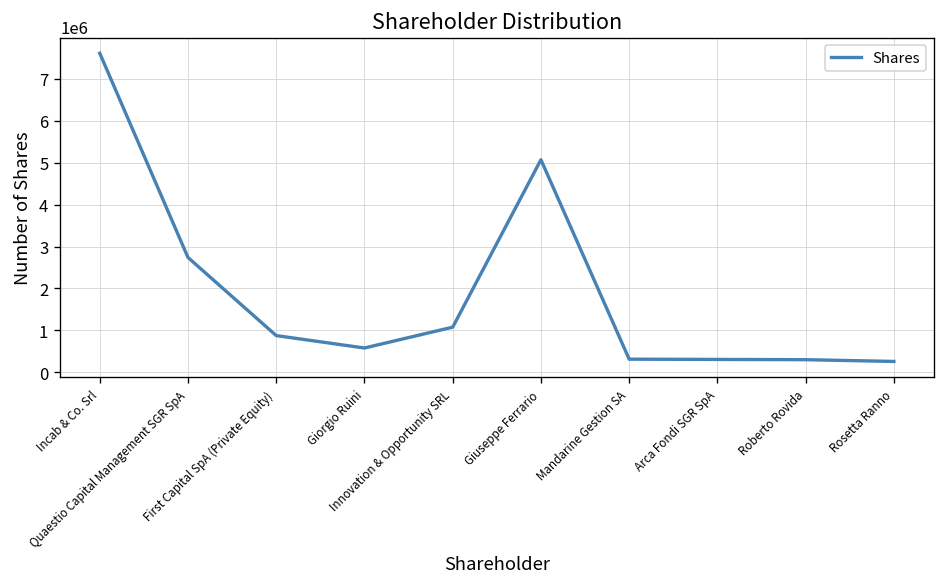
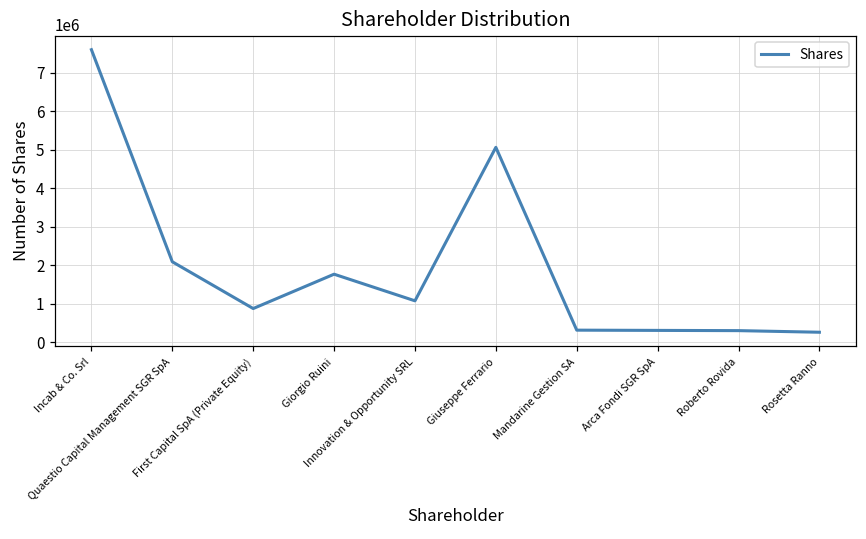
Quaestio Capital Management SGR SpA: 2700000 -> 2100000
Giorgio Ruini: 600000 -> 1800000
